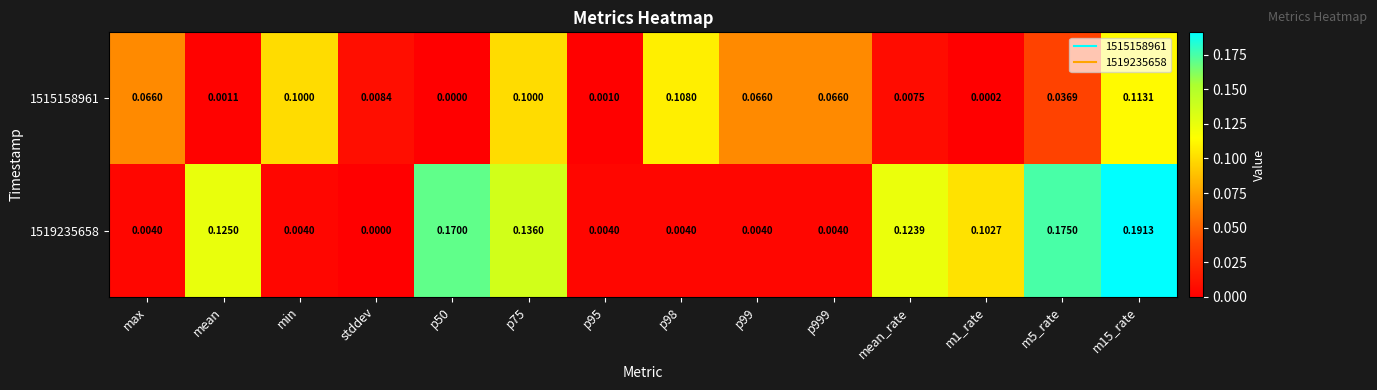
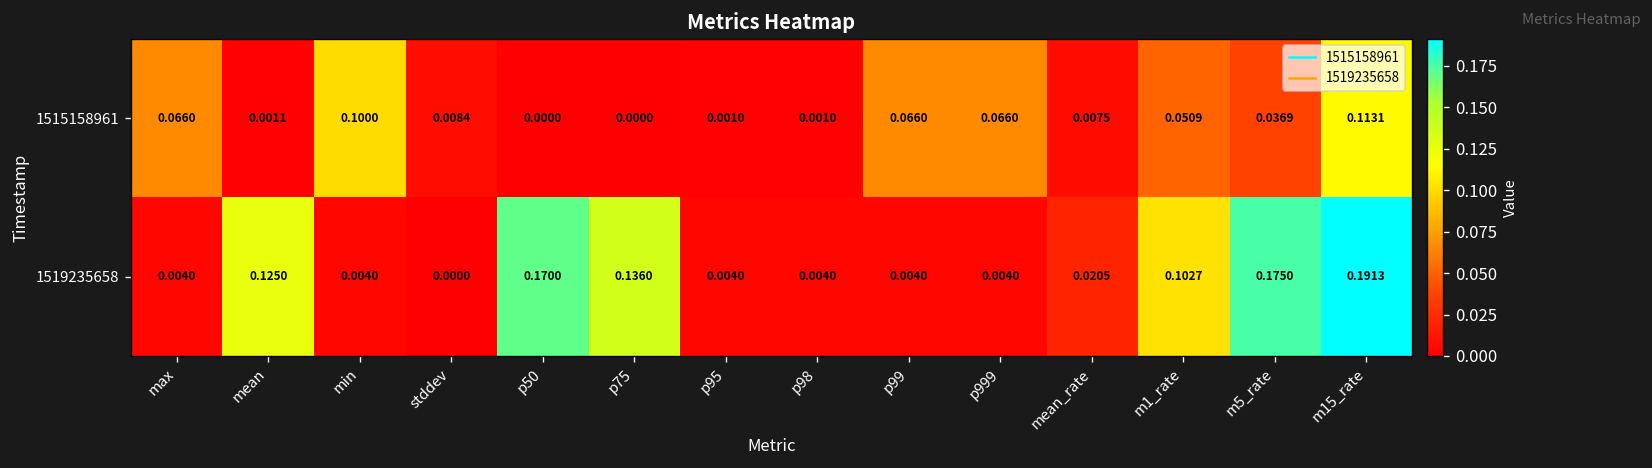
1515158961, p75: 0.1000 -> 0.0000
1515158961, p98: 0.1080 -> 0.0010
1515158961, m1_rate: 0.0002 -> 0.0509
1519235658, mean_rate: 0.1239 -> 0.0205
